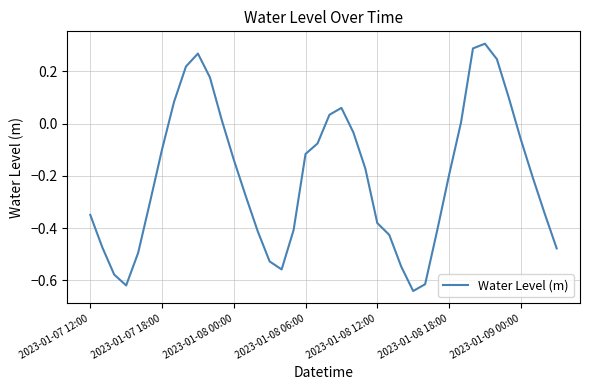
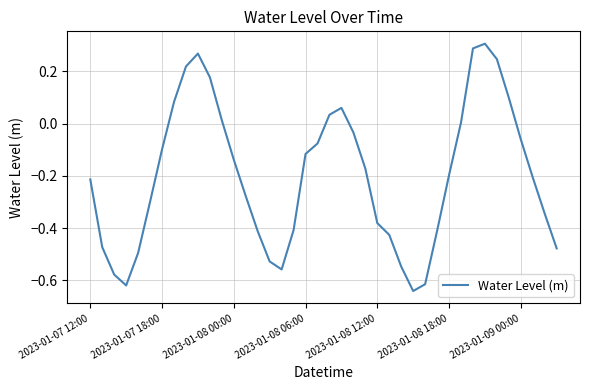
2023-01-07 12:00: -0.35 -> -0.21
